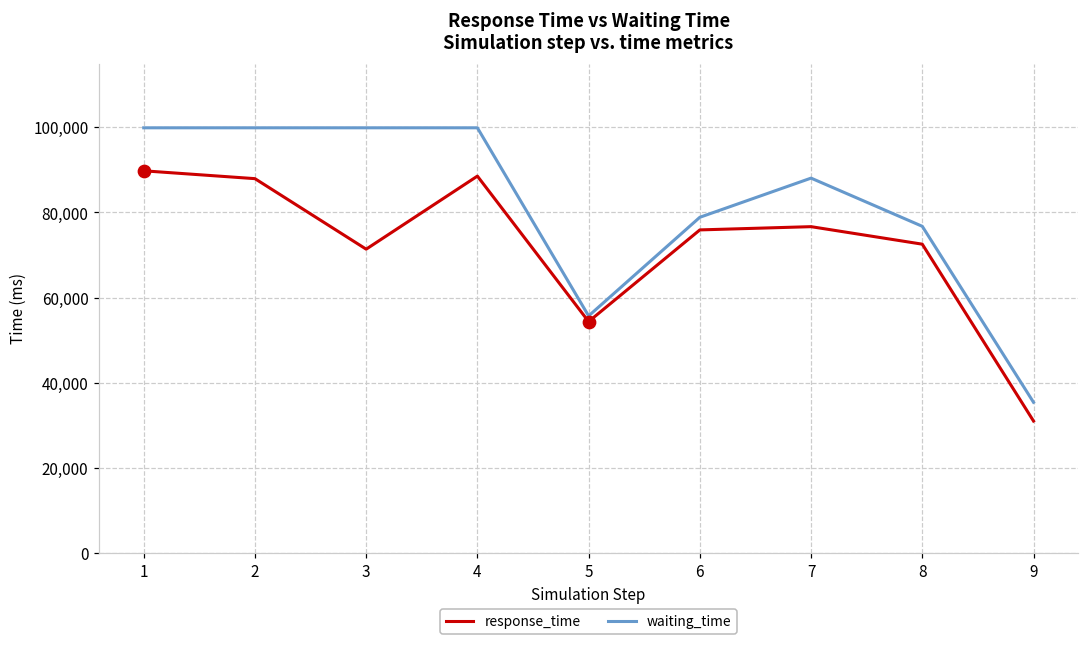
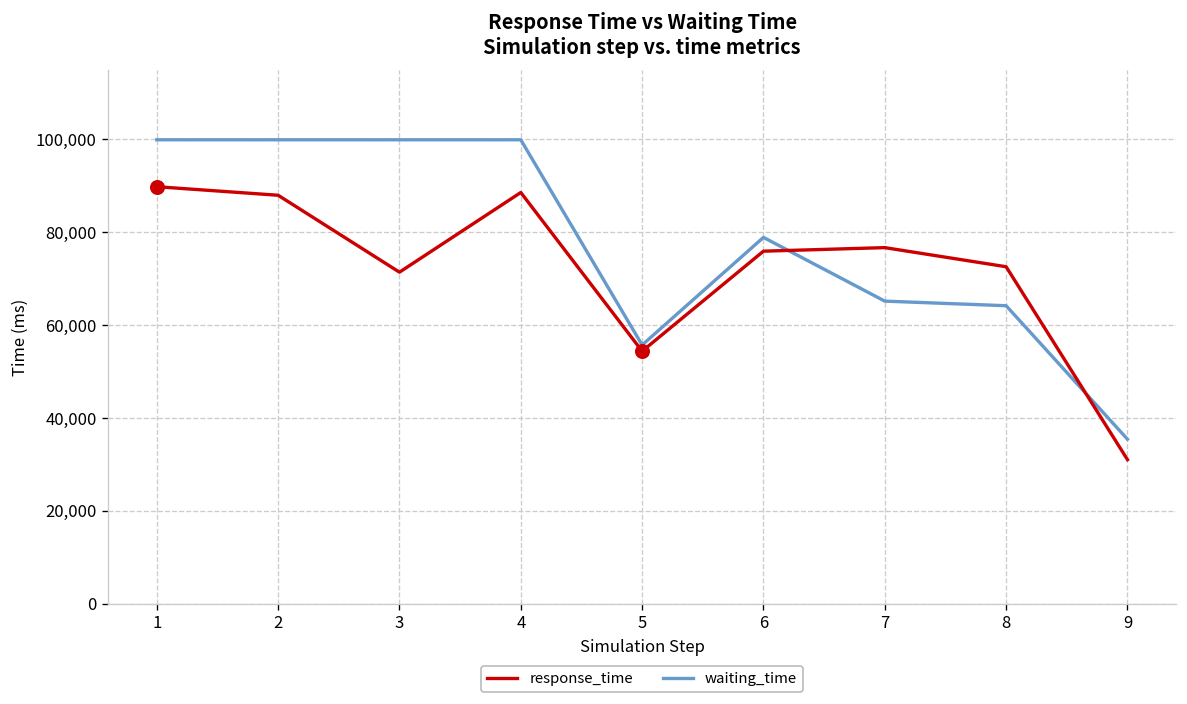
waiting_time, 7: 88,000 -> 65,000
waiting_time, 8: 77,000 -> 64,000
